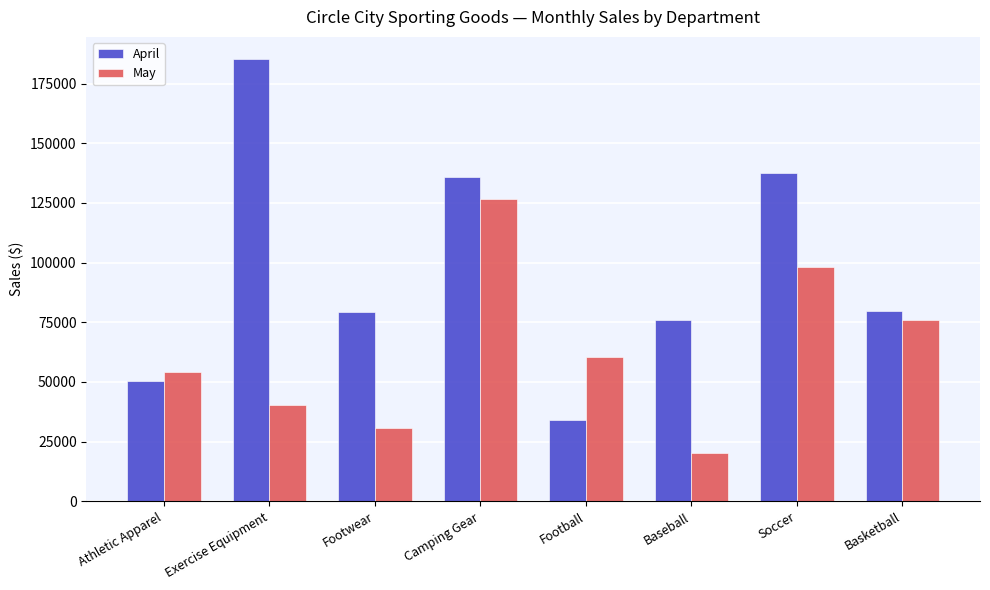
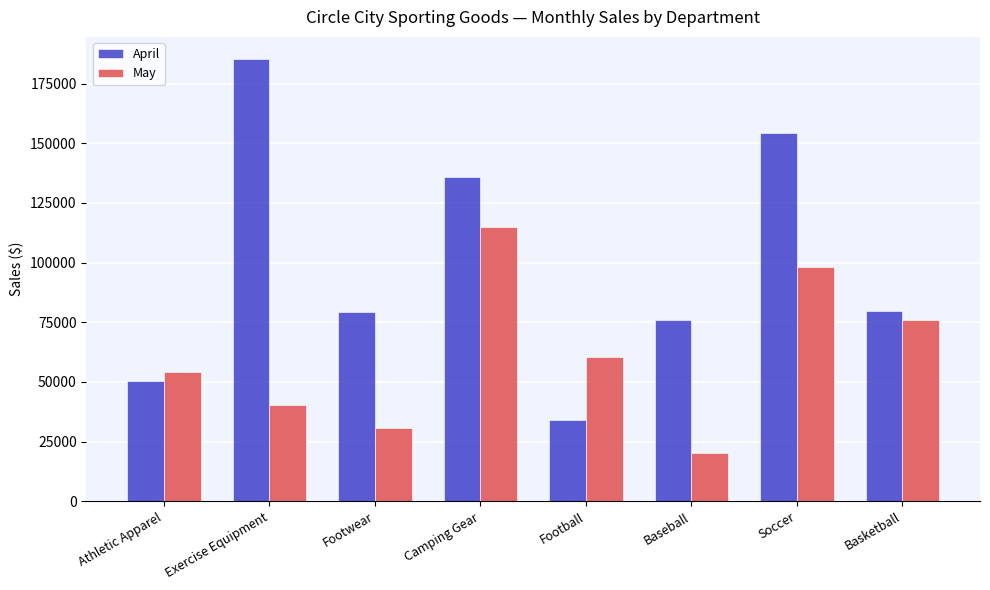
May, Camping Gear: 127000 -> 115000
April, Soccer: 138000 -> 154000
